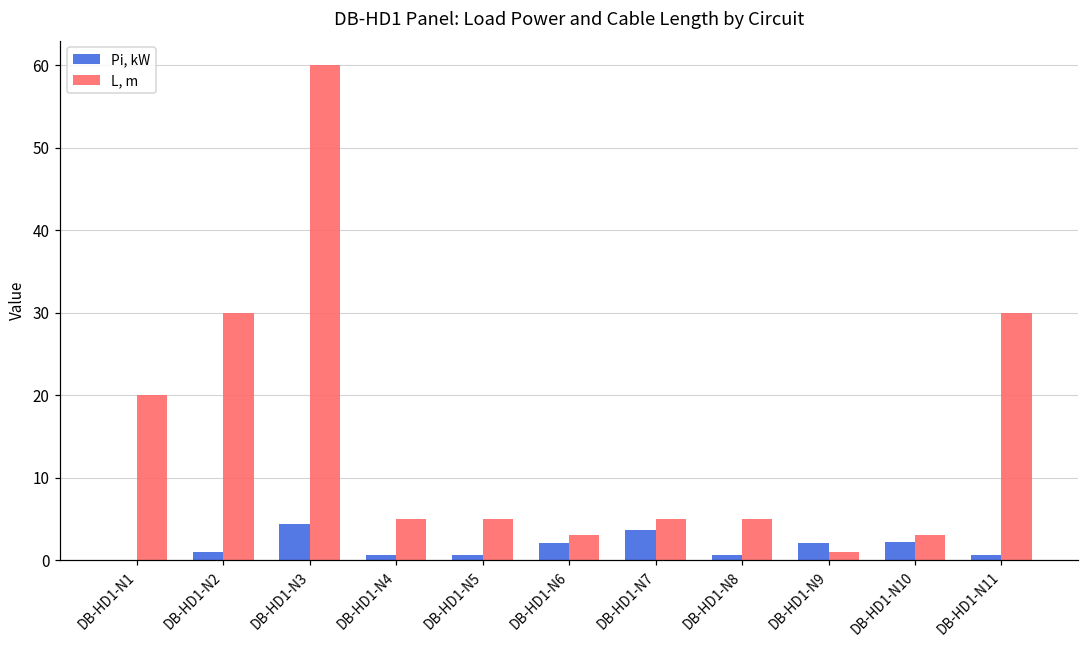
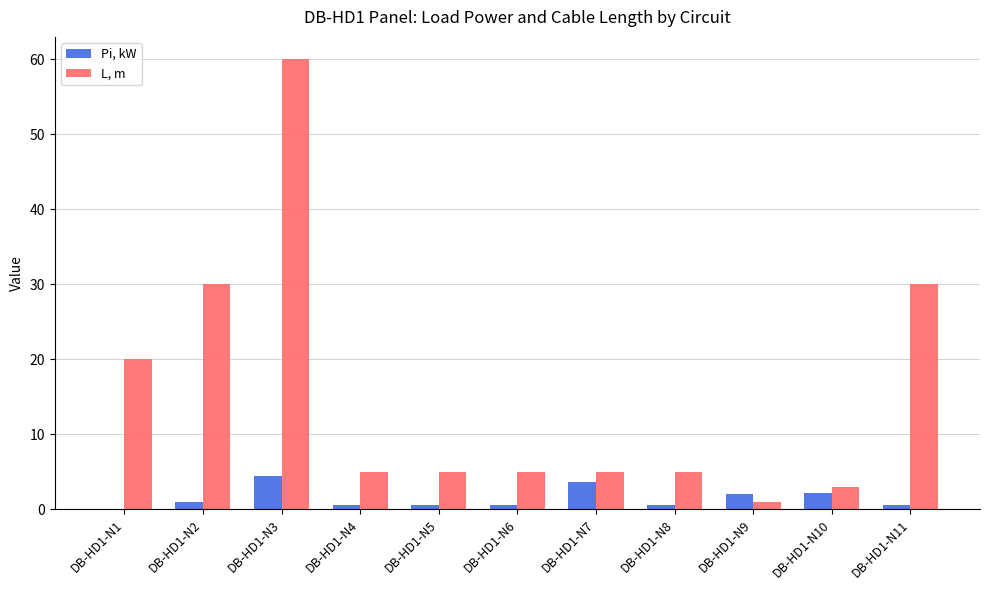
Pi, kW, DB-HD1-N6: 2 -> 1
L, m, DB-HD1-N6: 3 -> 5
